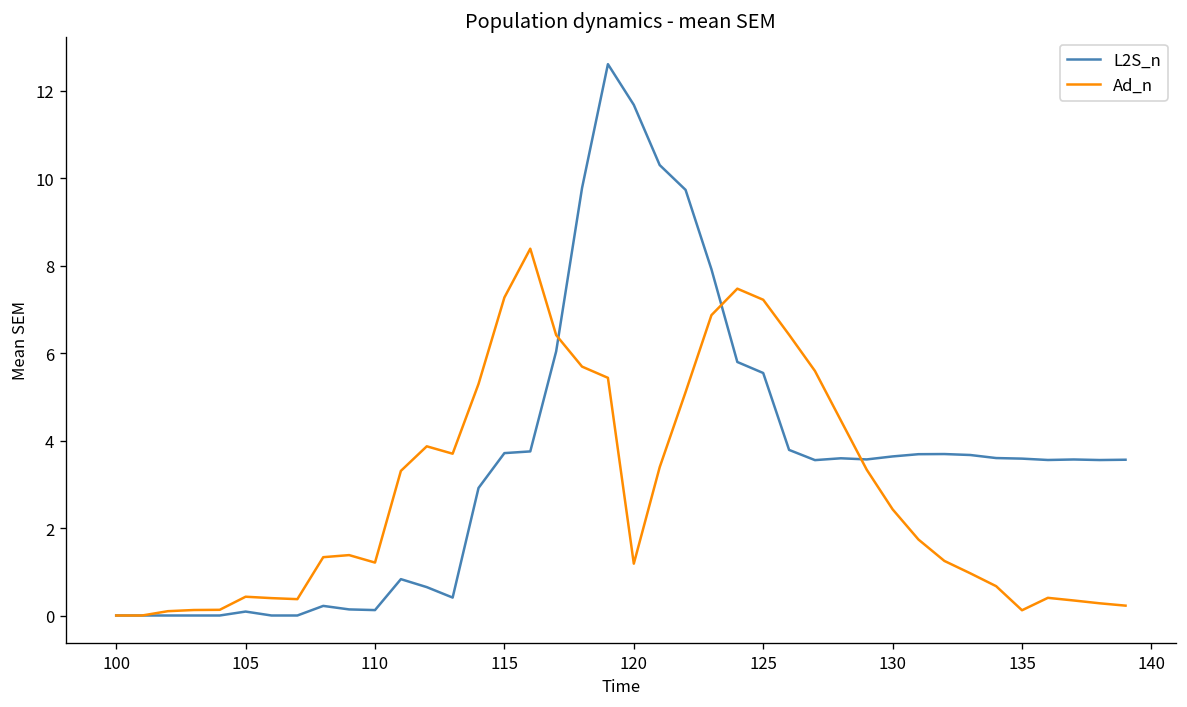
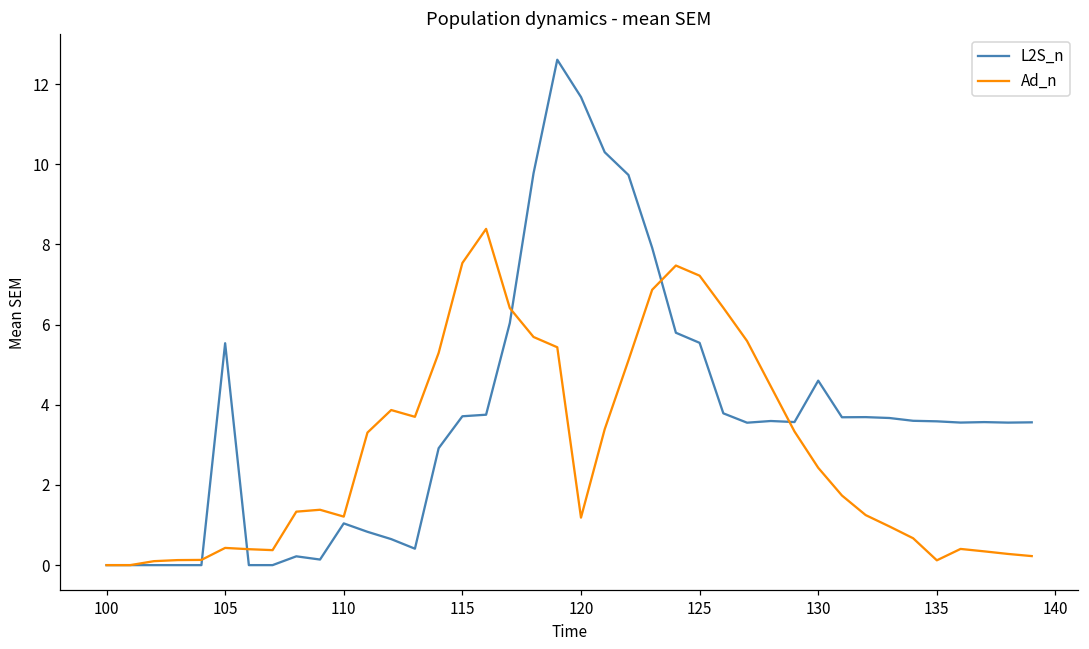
L2S_n, 105: 0.1 -> 5.5
L2S_n, 110: 0.1 -> 1.0
Ad_n, 115: 7.3 -> 7.5
L2S_n, 130: 3.6 -> 4.6
